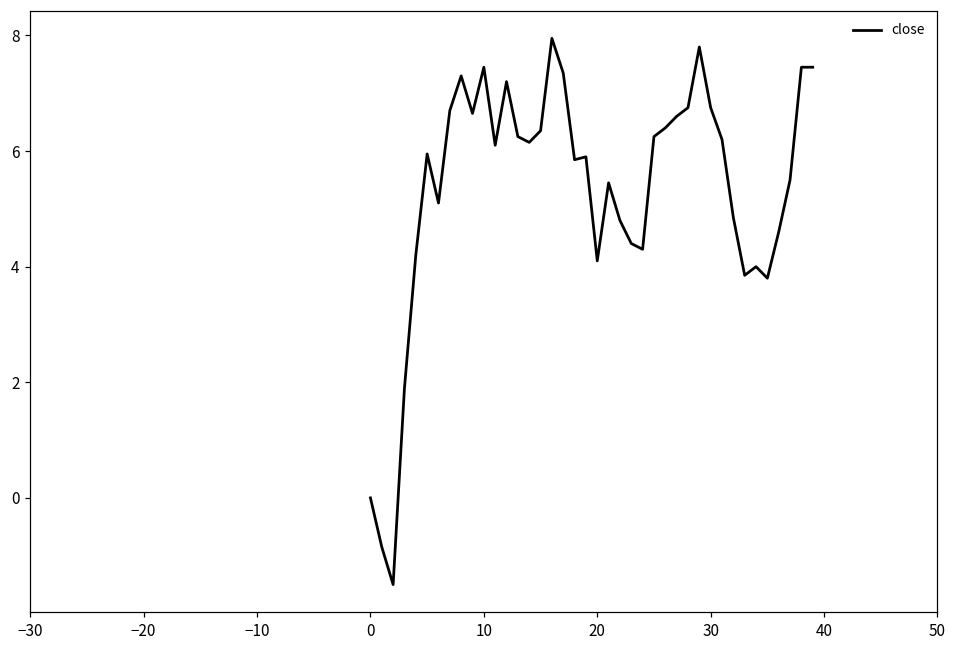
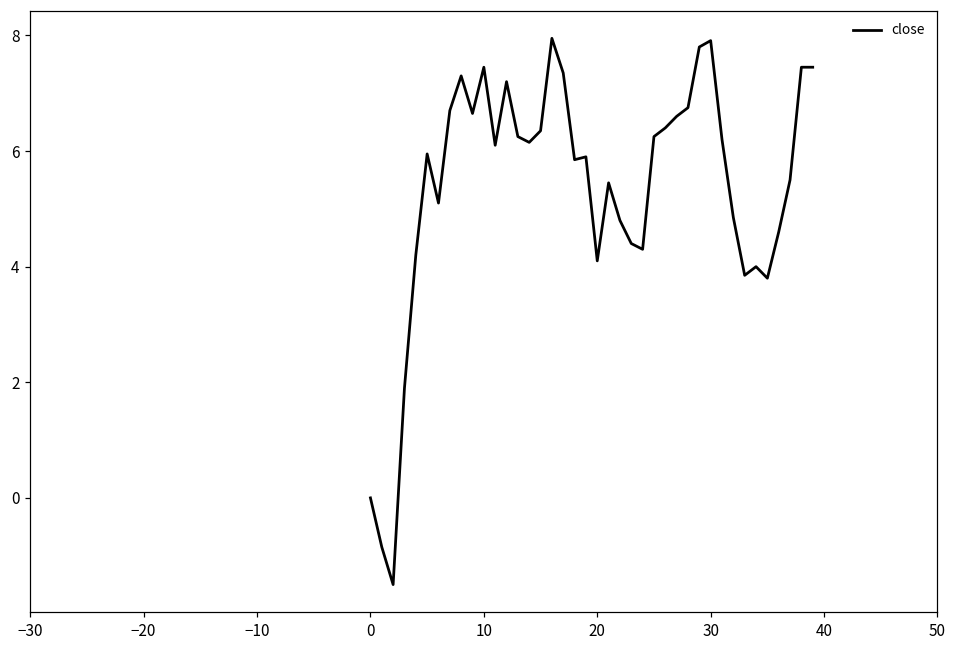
30: 6.8 -> 7.9
